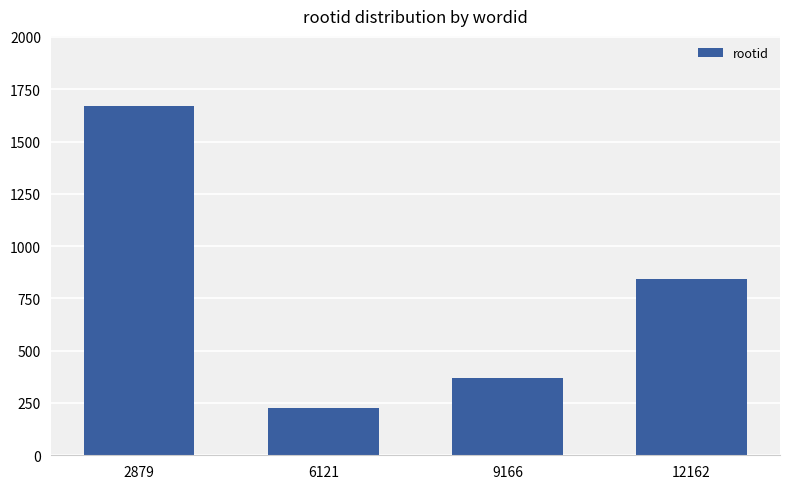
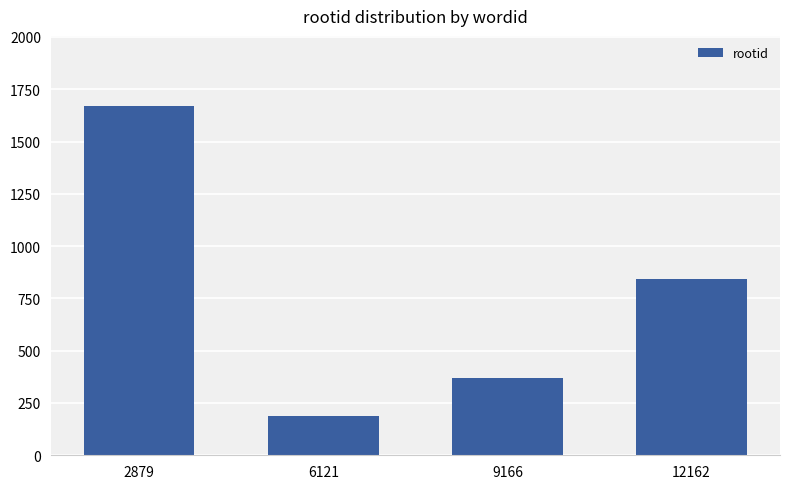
6121: 230 -> 190
